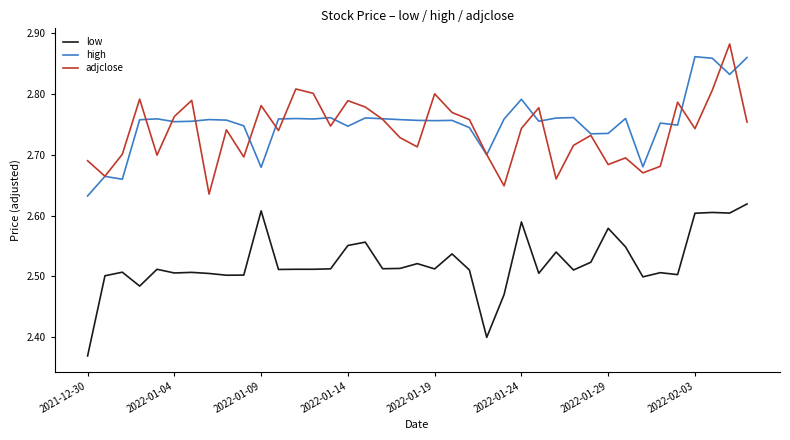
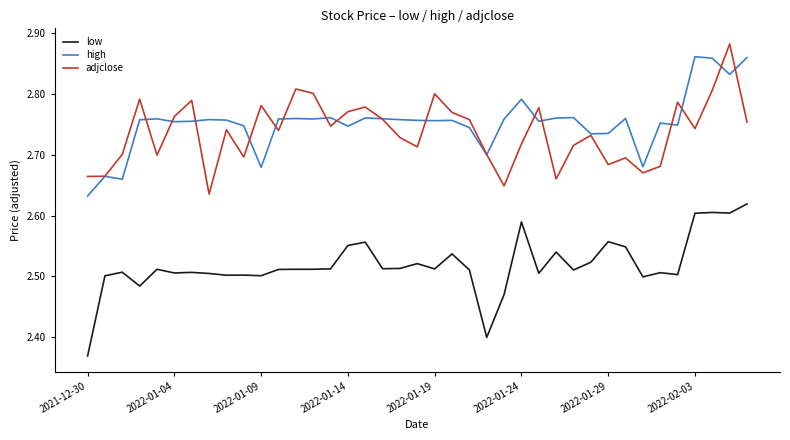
adjclose, 2021-12-30: 2.69 -> 2.66
low, 2022-01-09: 2.61 -> 2.50
adjclose, 2022-01-14: 2.79 -> 2.77
adjclose, 2022-01-24: 2.74 -> 2.72
low, 2022-01-29: 2.58 -> 2.56
